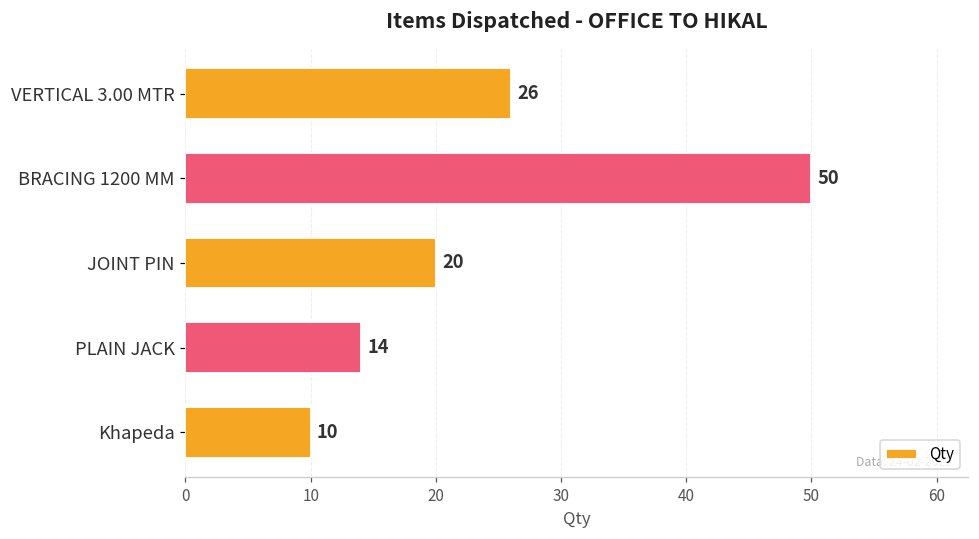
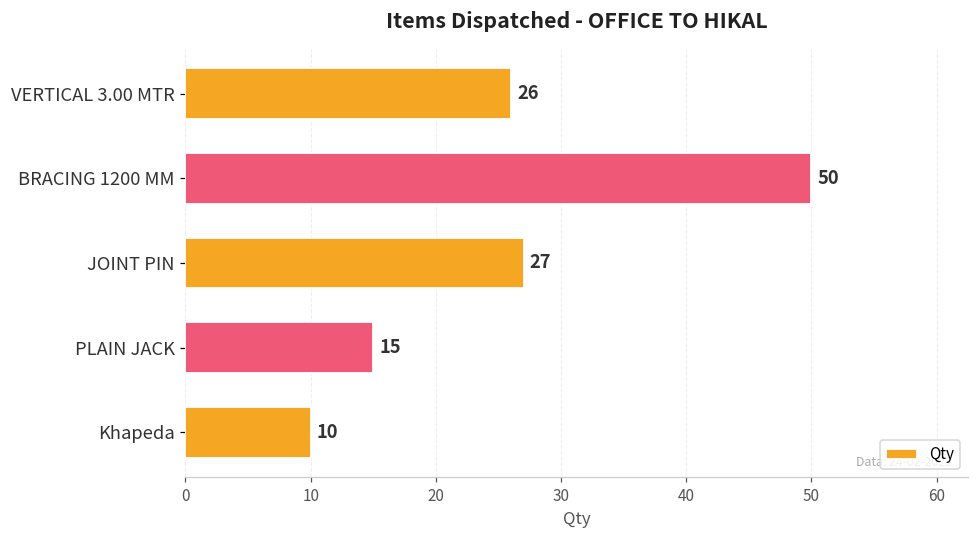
JOINT PIN: 20 -> 27
PLAIN JACK: 14 -> 15
